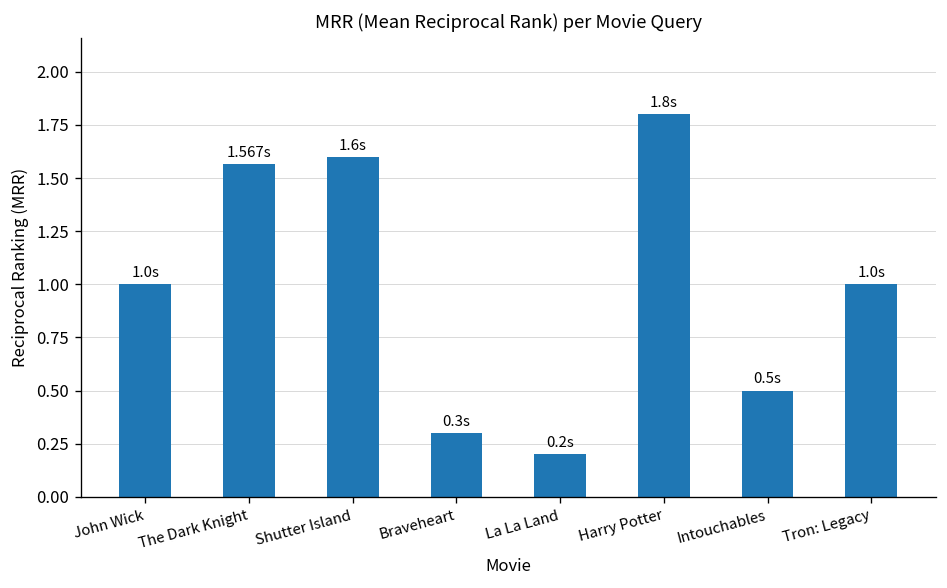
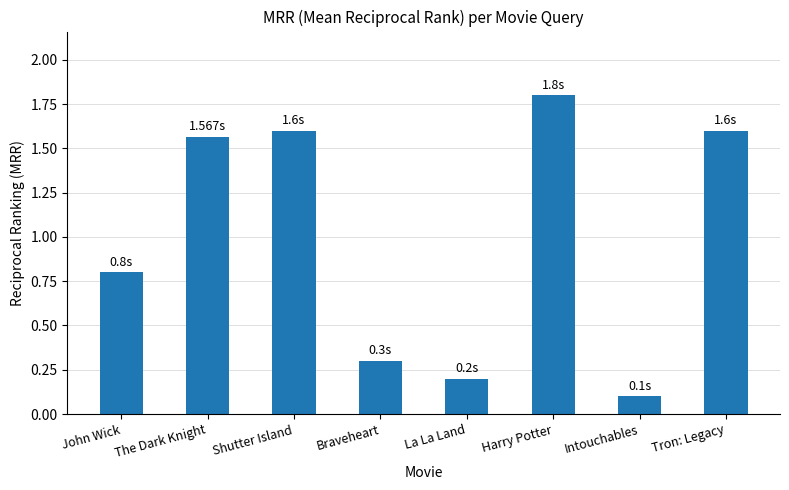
John Wick: 1.0s -> 0.8s
Intouchables: 0.5s -> 0.1s
Tron: Legacy: 1.0s -> 1.6s
